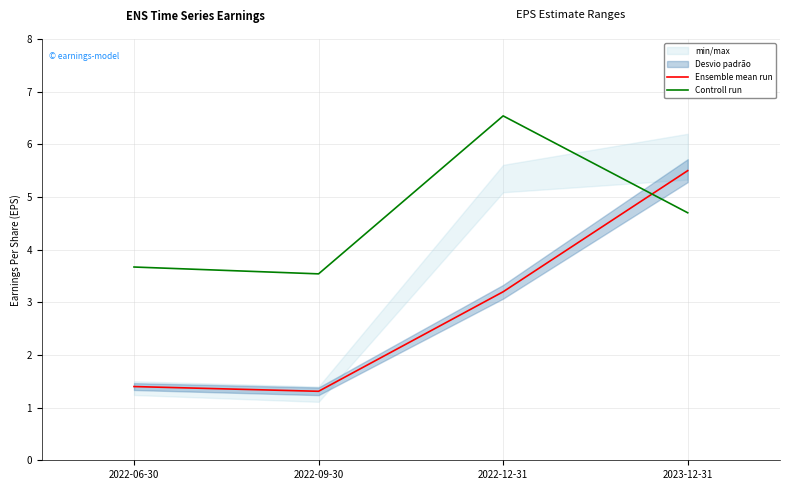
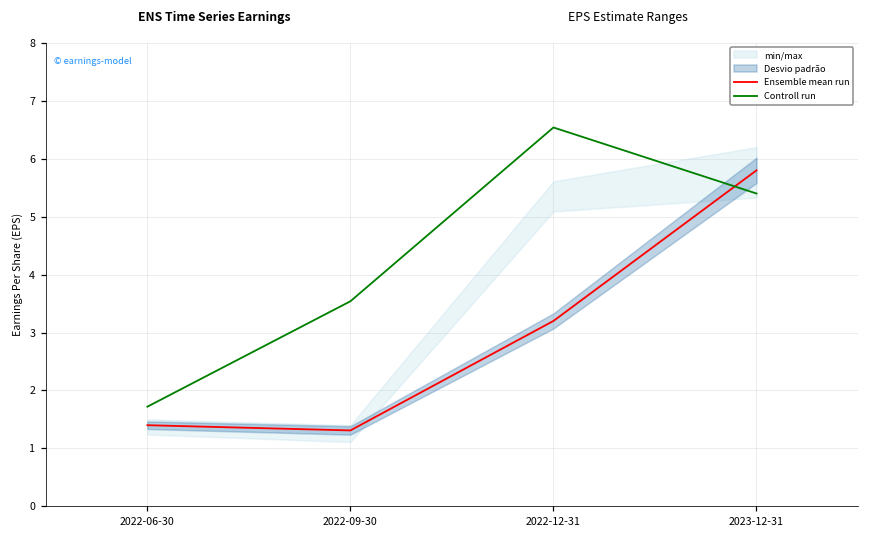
Controll run, 2022-06-30: 3.7 -> 1.7
Ensemble mean run, 2023-12-31: 5.5 -> 5.8
Controll run, 2023-12-31: 4.7 -> 5.4
